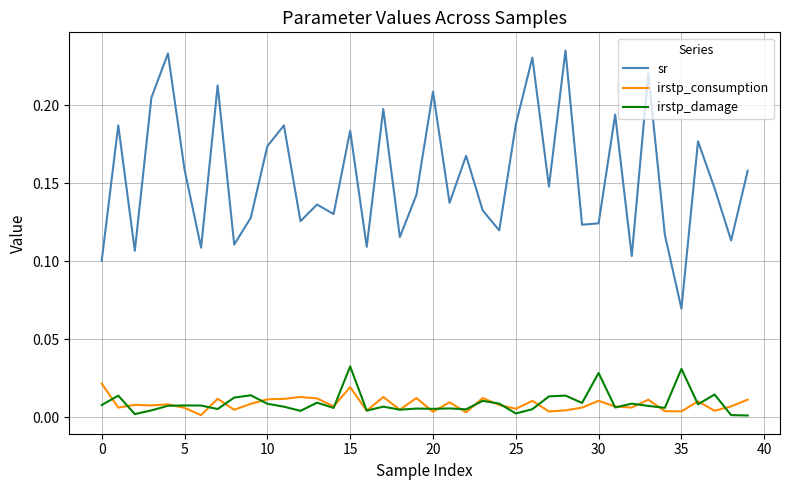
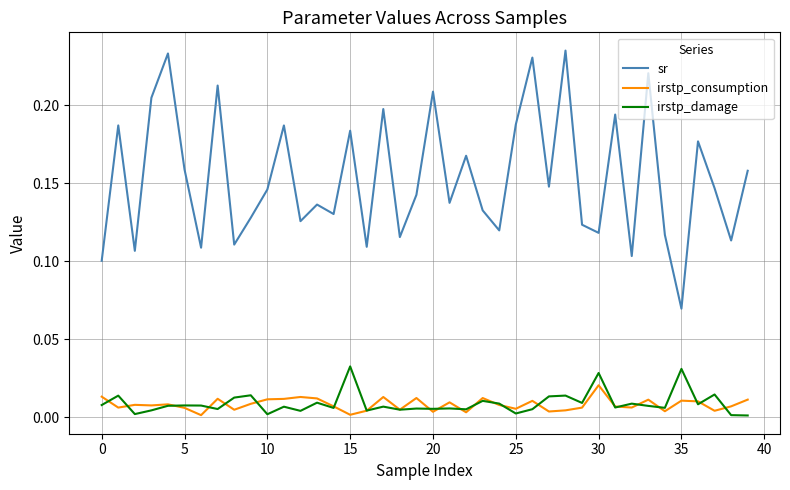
irstp_consumption, 0: 0.022 -> 0.013
sr, 10: 0.174 -> 0.146
irstp_damage, 10: 0.009 -> 0.002
irstp_consumption, 15: 0.019 -> 0.002
sr, 30: 0.124 -> 0.118
irstp_consumption, 30: 0.011 -> 0.021
irstp_consumption, 35: 0.004 -> 0.011
